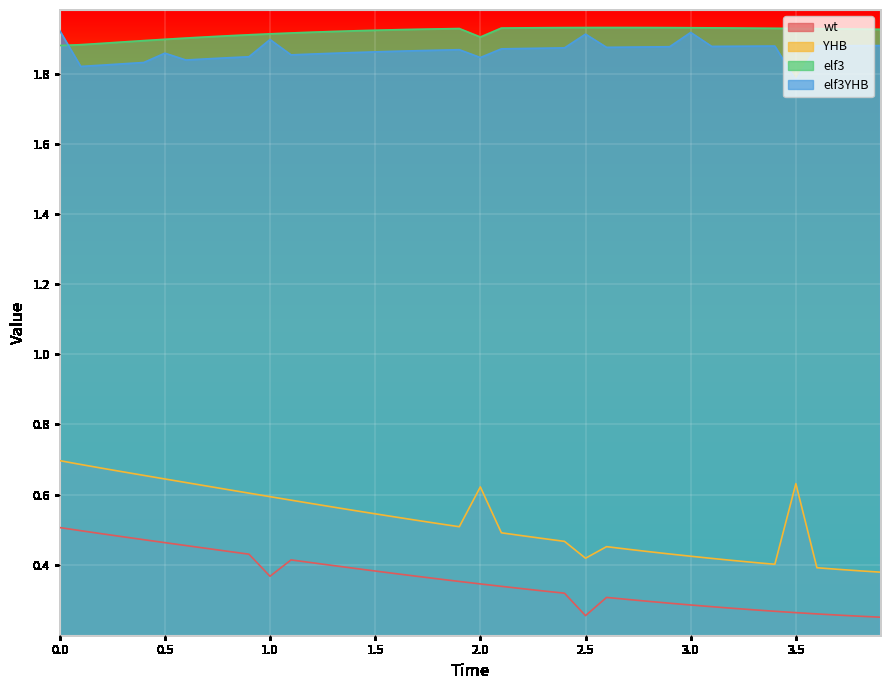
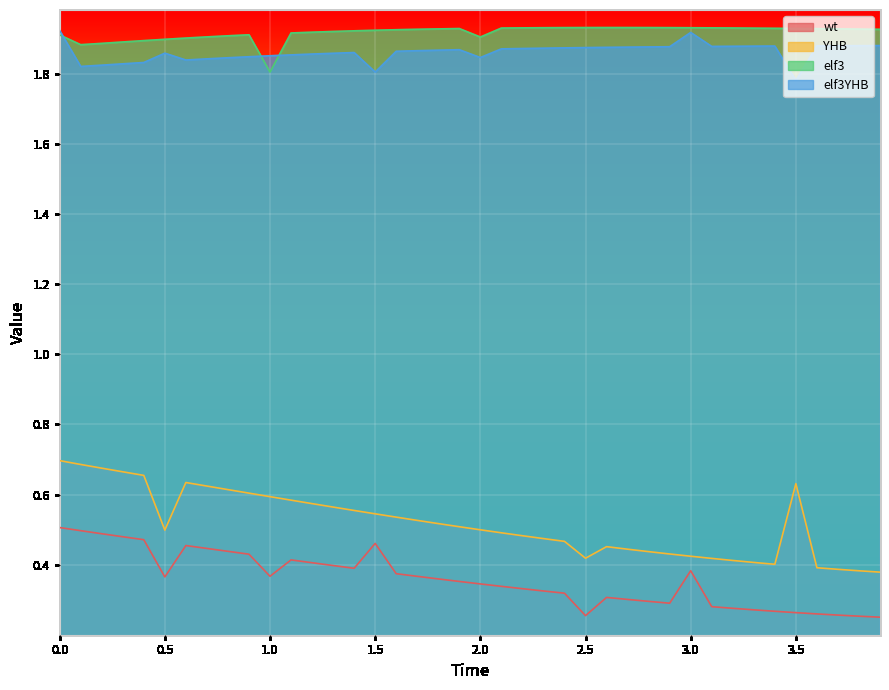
elf3, 0.0: 1.88 -> 1.91
wt, 0.5: 0.46 -> 0.37
YHB, 0.5: 0.64 -> 0.50
elf3, 1.0: 1.91 -> 1.80
elf3YHB, 1.0: 1.90 -> 1.85
wt, 1.5: 0.38 -> 0.46
elf3YHB, 1.5: 1.86 -> 1.80
YHB, 2.0: 0.62 -> 0.50
elf3YHB, 2.5: 1.91 -> 1.87
wt, 3.0: 0.29 -> 0.38
